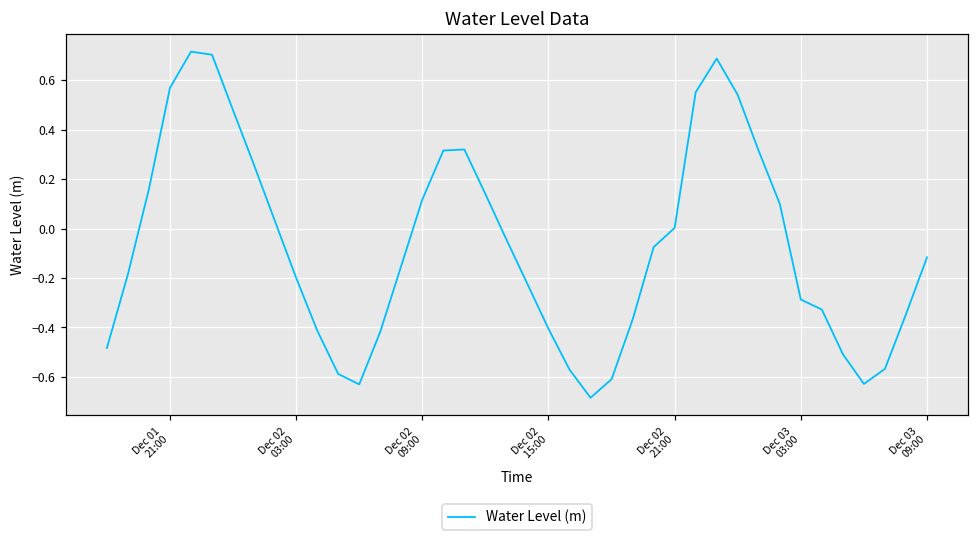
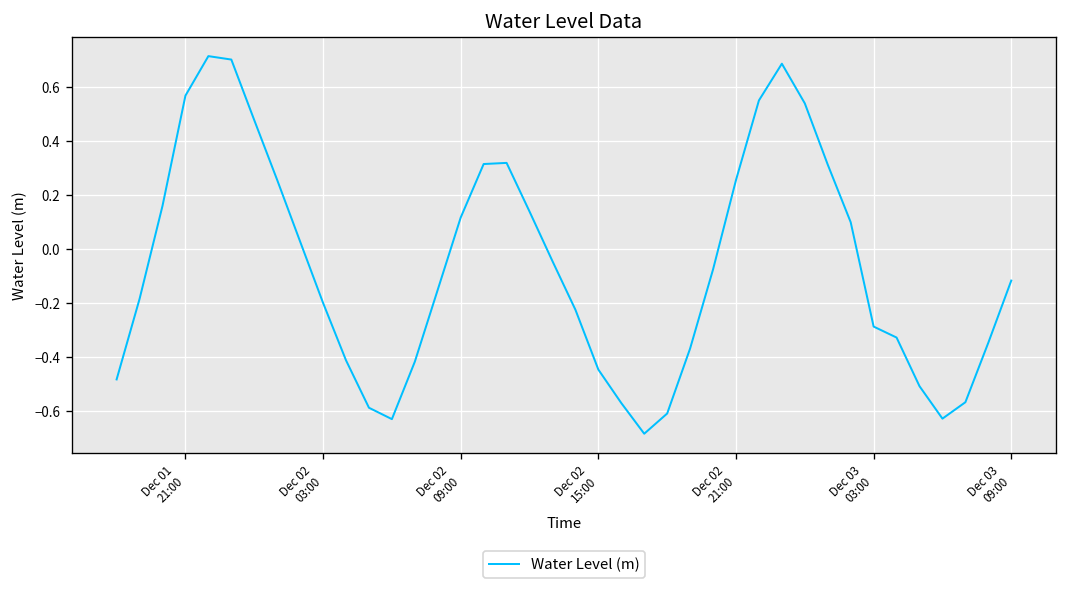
Dec 02 15:00: -0.41 -> -0.45
Dec 02 21:00: 0.00 -> 0.26
